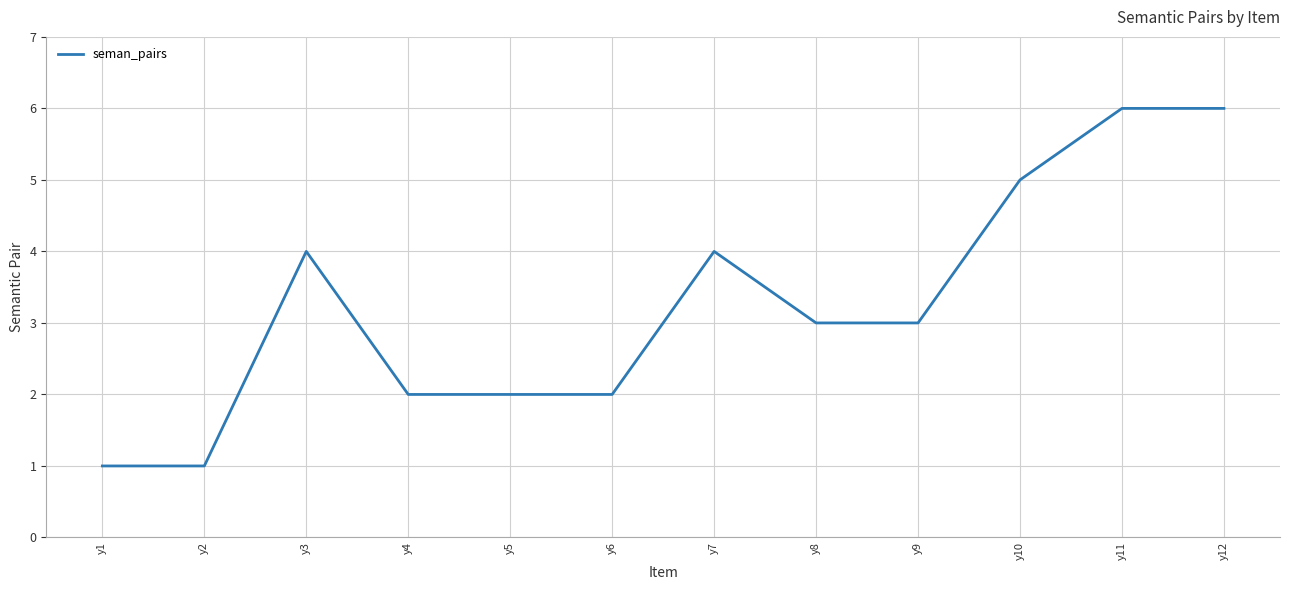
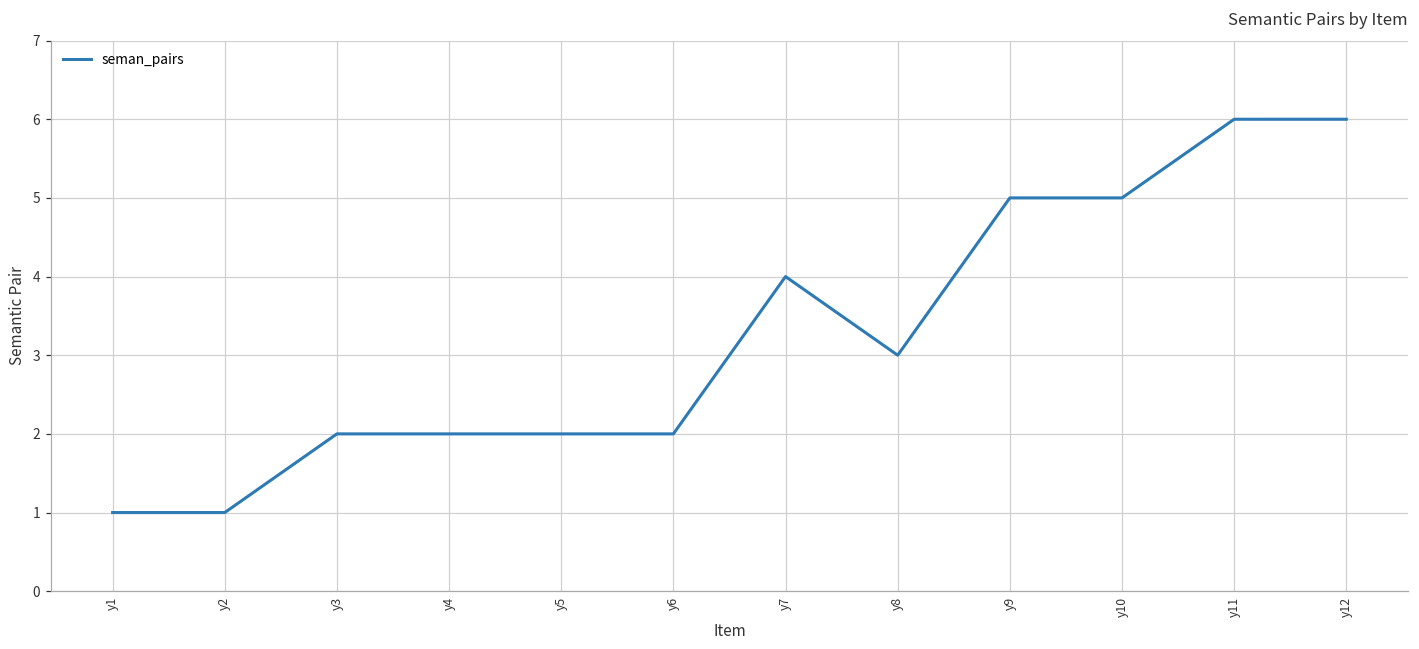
y3: 4 -> 2
y9: 3 -> 5
